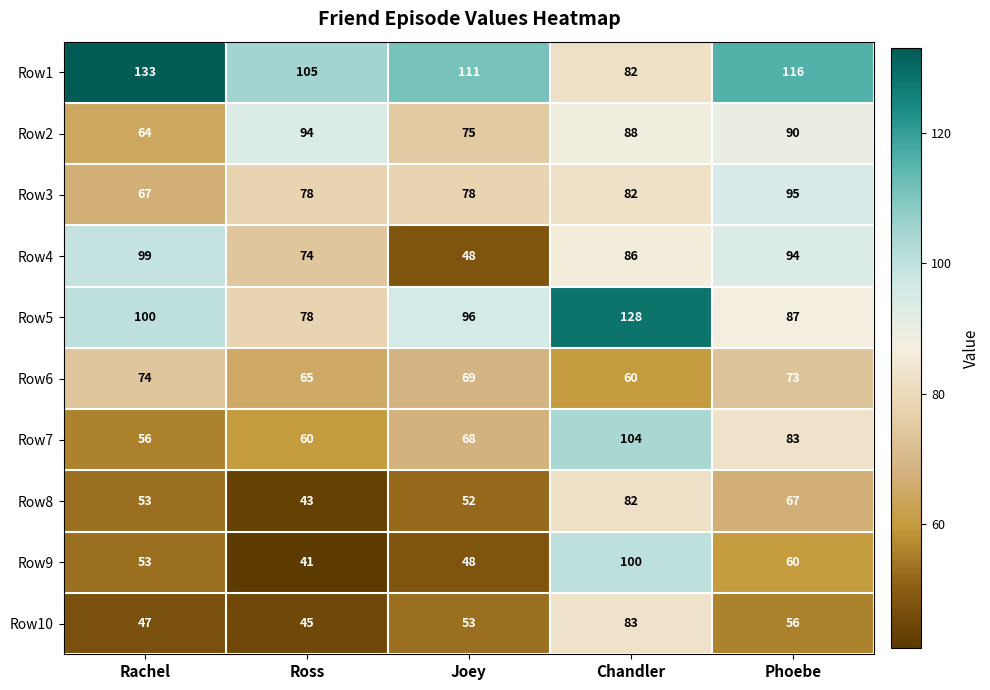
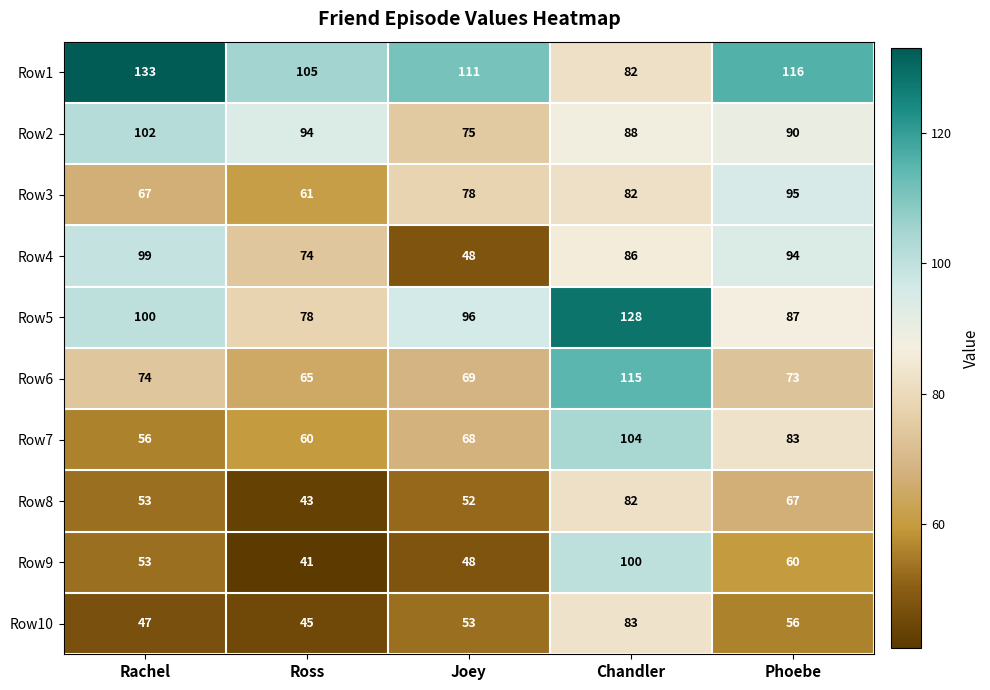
Row2, Rachel: 64 -> 102
Row3, Ross: 78 -> 61
Row6, Chandler: 60 -> 115
